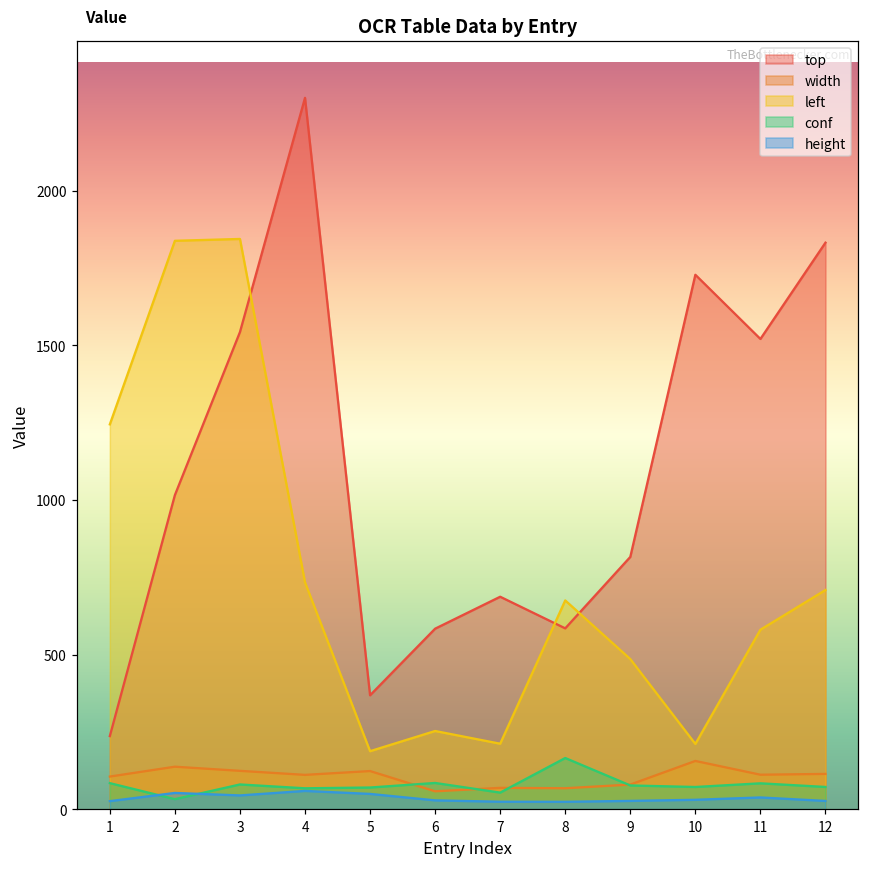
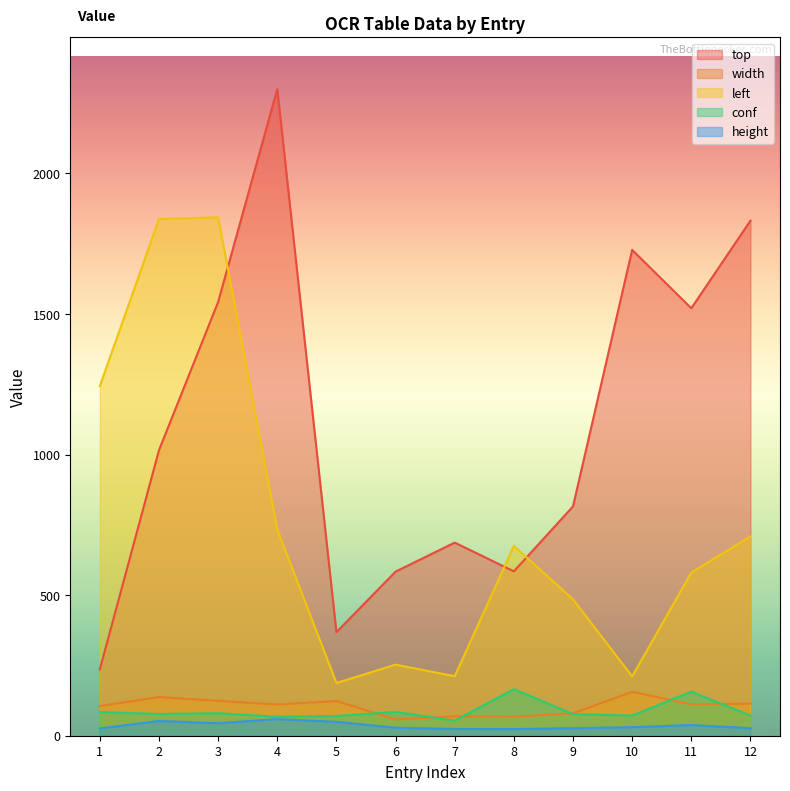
conf, 2: 30 -> 80
conf, 11: 80 -> 160
